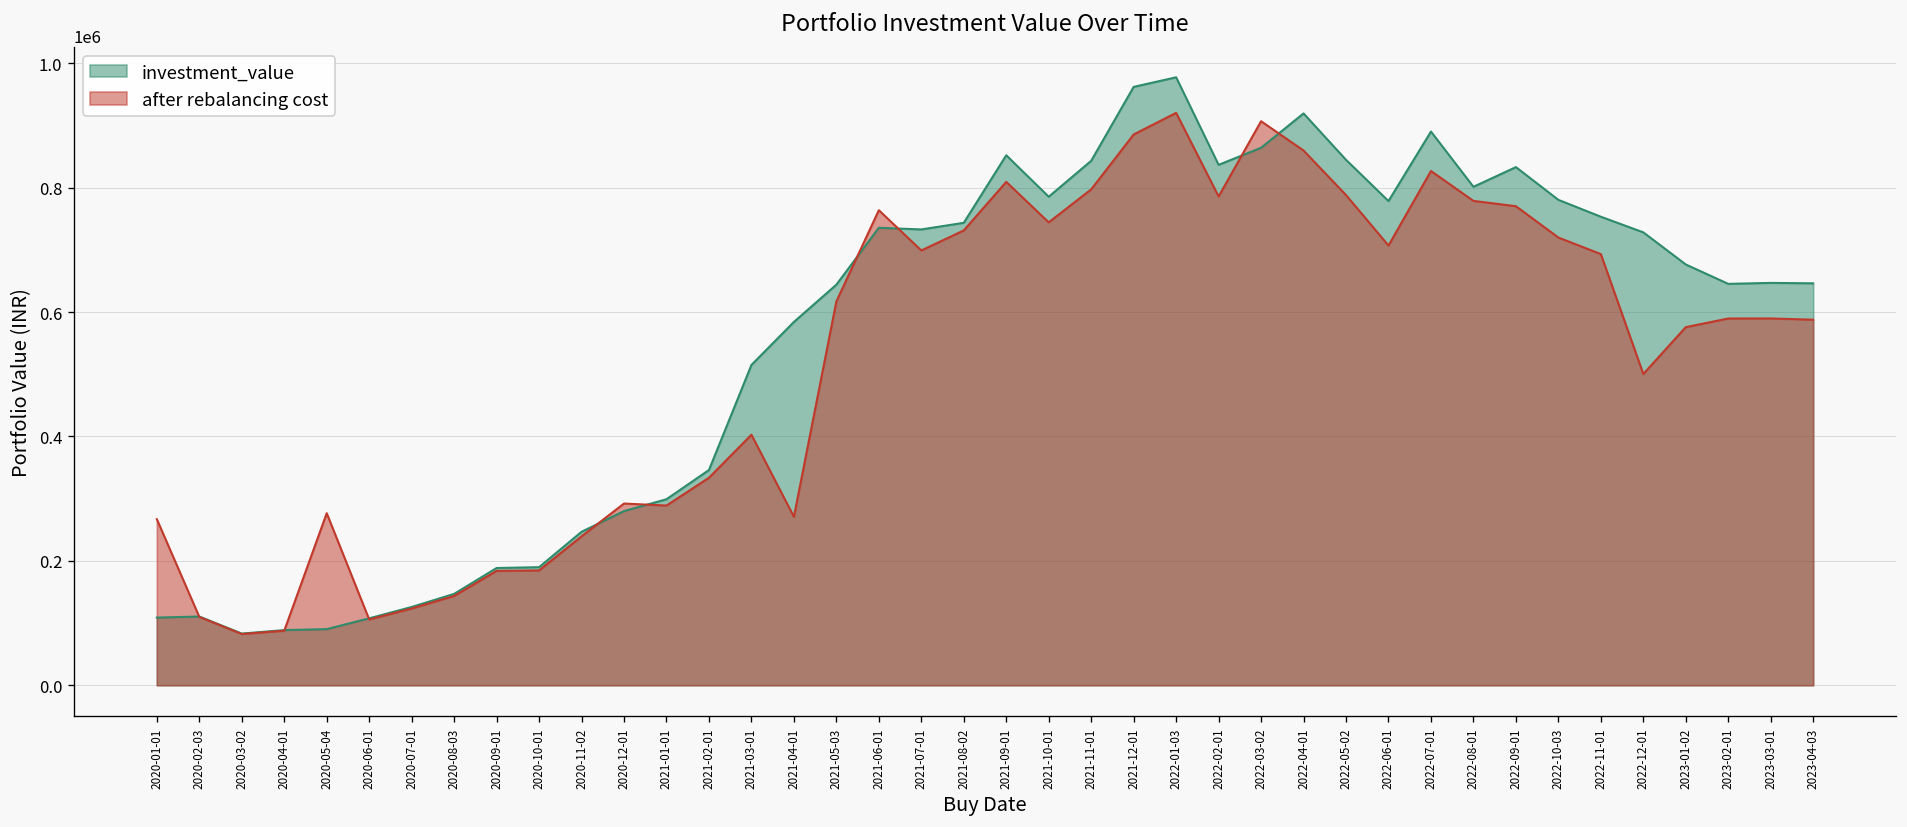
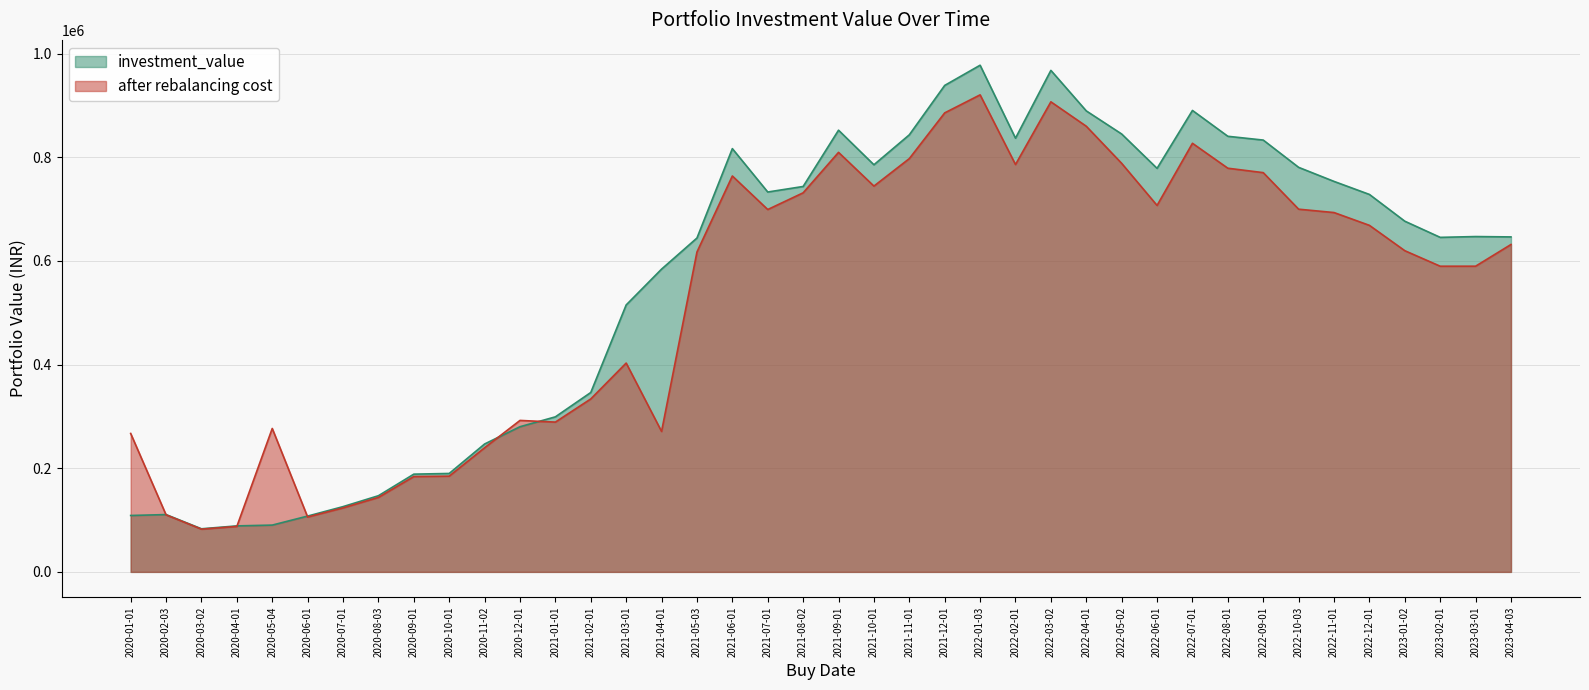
investment_value, 2021-06-01: 740000 -> 820000
investment_value, 2021-12-01: 960000 -> 940000
investment_value, 2022-03-02: 860000 -> 970000
investment_value, 2022-04-01: 920000 -> 890000
investment_value, 2022-08-01: 800000 -> 840000
after rebalancing cost, 2022-10-03: 720000 -> 700000
after rebalancing cost, 2022-12-01: 500000 -> 670000
after rebalancing cost, 2023-01-02: 580000 -> 620000
after rebalancing cost, 2023-04-03: 590000 -> 630000
